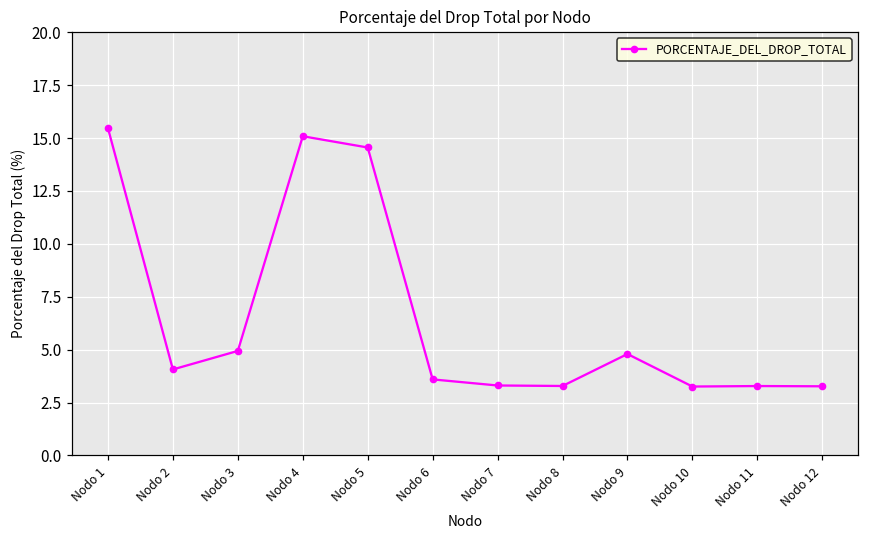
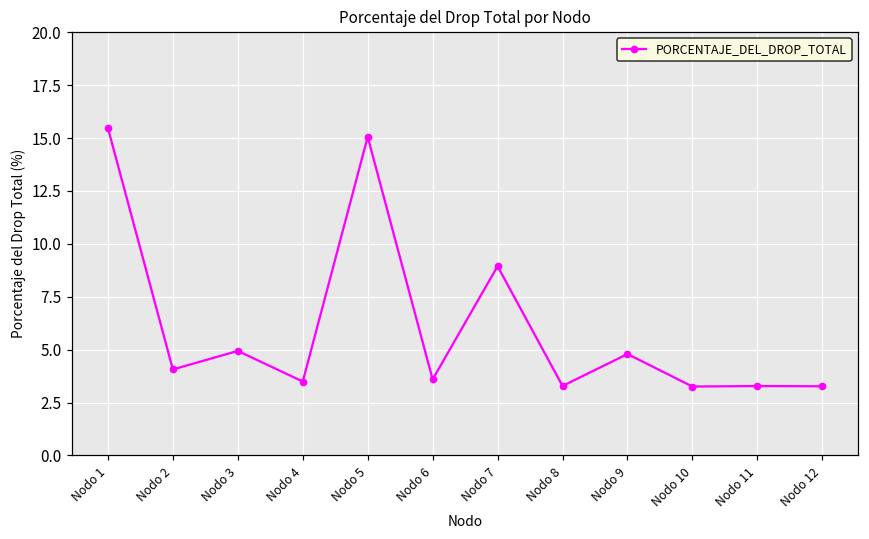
Nodo 4: 15.1 -> 3.5
Nodo 5: 14.6 -> 15.1
Nodo 7: 3.3 -> 8.9
